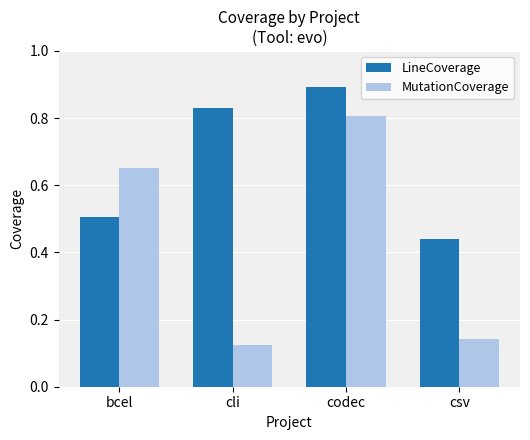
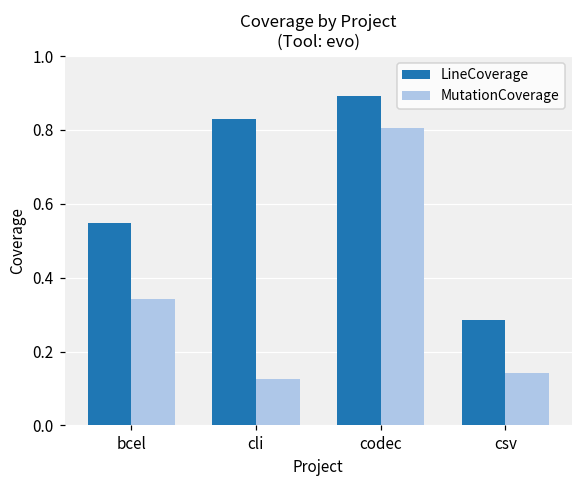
LineCoverage, bcel: 0.51 -> 0.55
MutationCoverage, bcel: 0.65 -> 0.34
LineCoverage, csv: 0.44 -> 0.29
